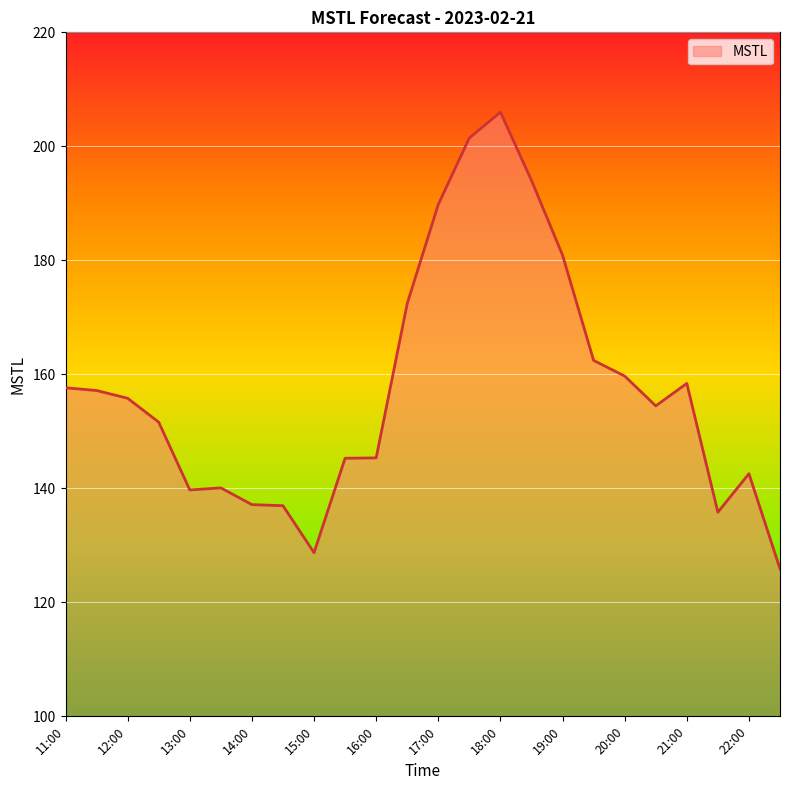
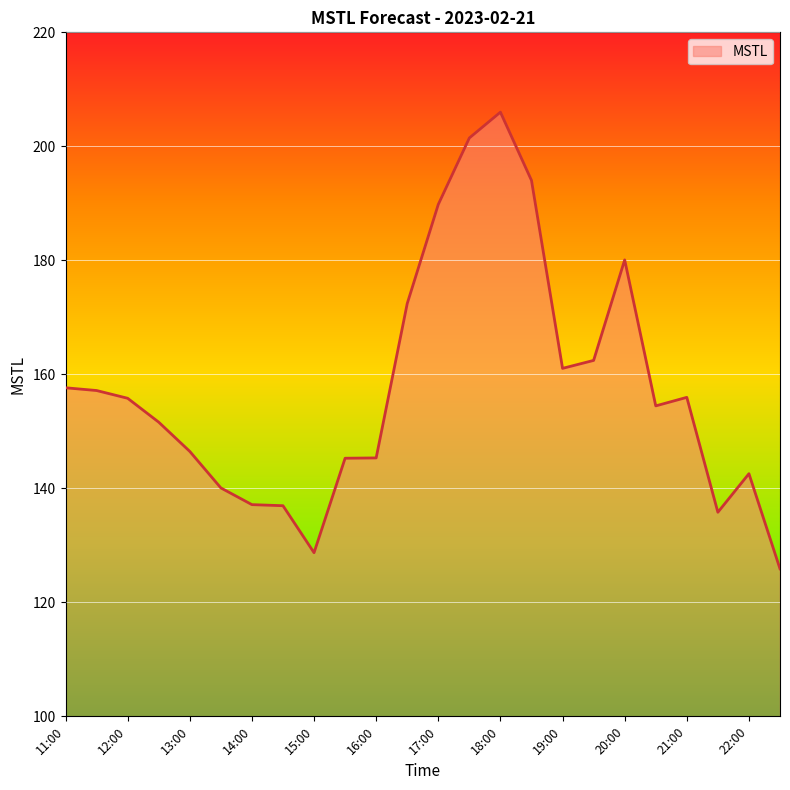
13:00: 140 -> 146
19:00: 181 -> 161
20:00: 160 -> 180
21:00: 158 -> 156
